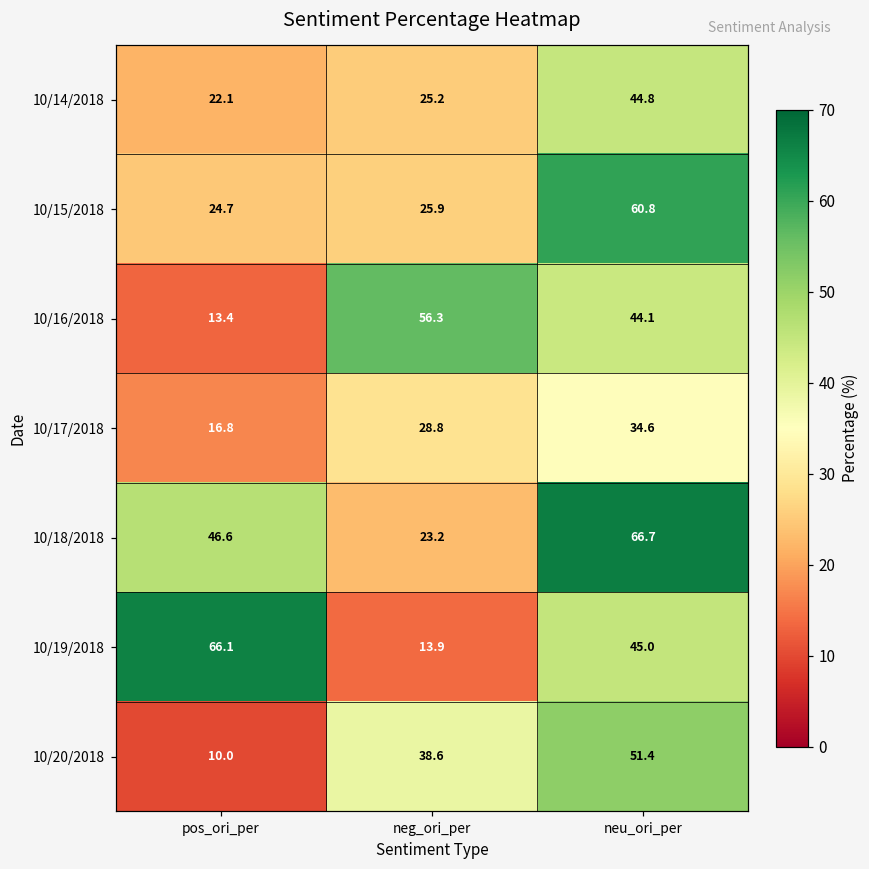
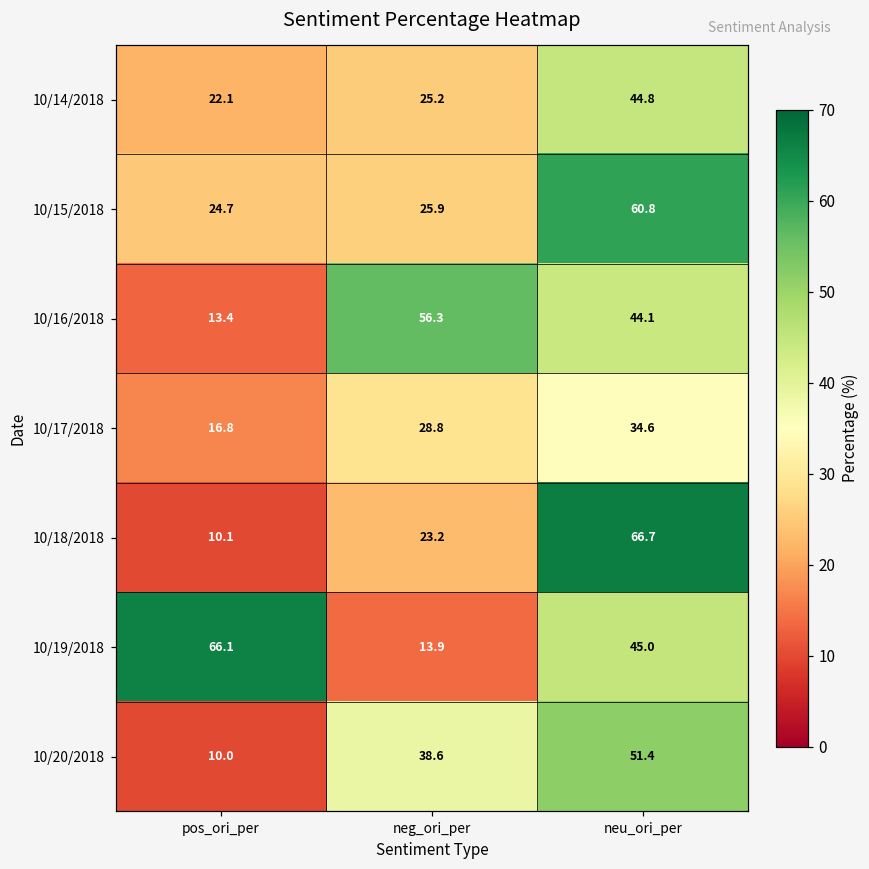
10/18/2018, pos_ori_per: 46.6 -> 10.1
